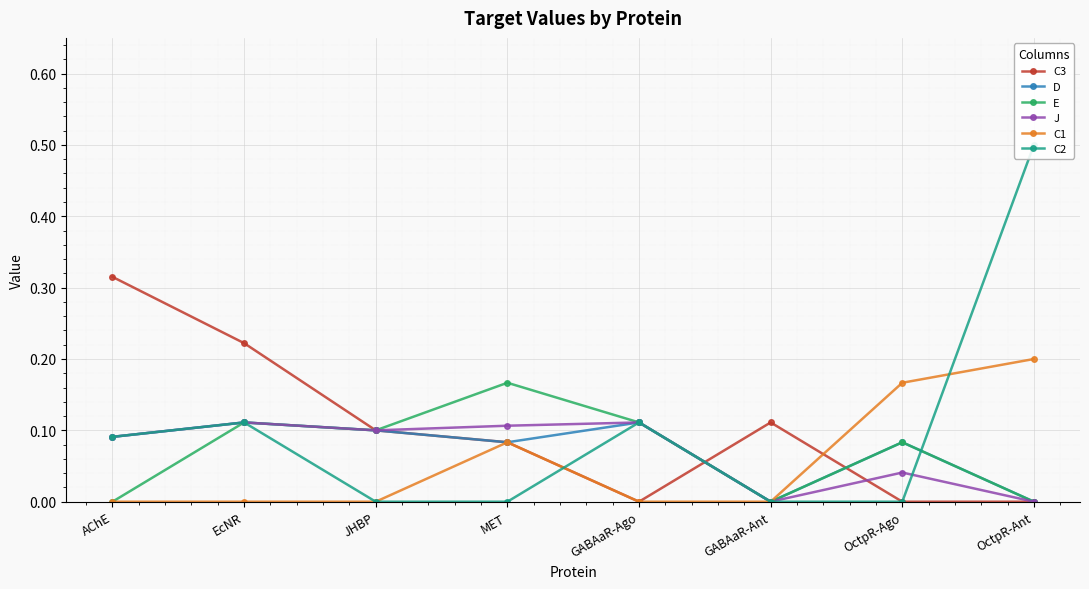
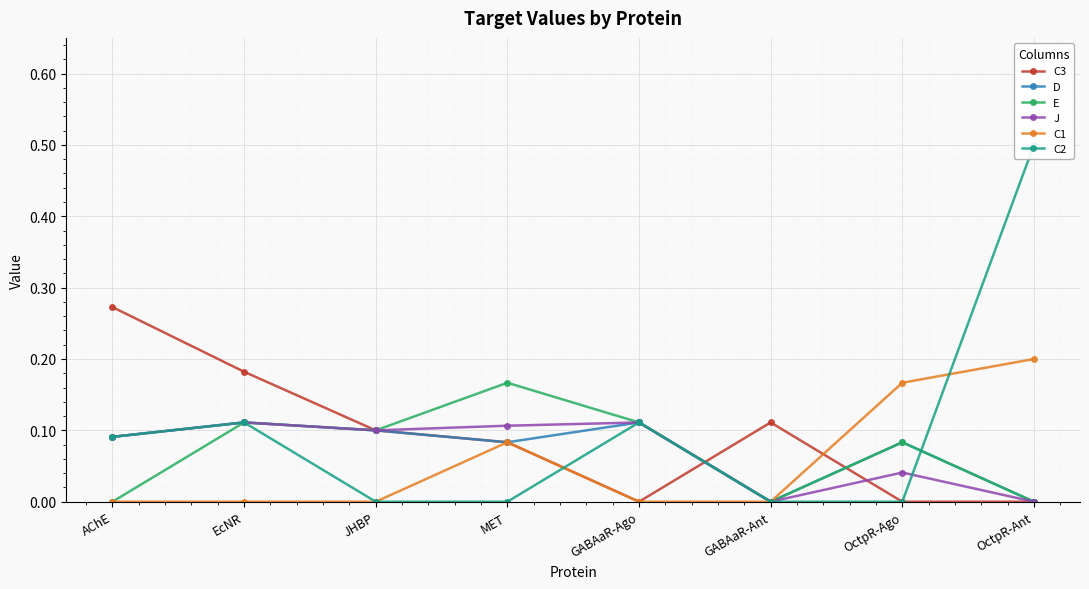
C3, AChE: 0.32 -> 0.27
C3, EcNR: 0.22 -> 0.18
